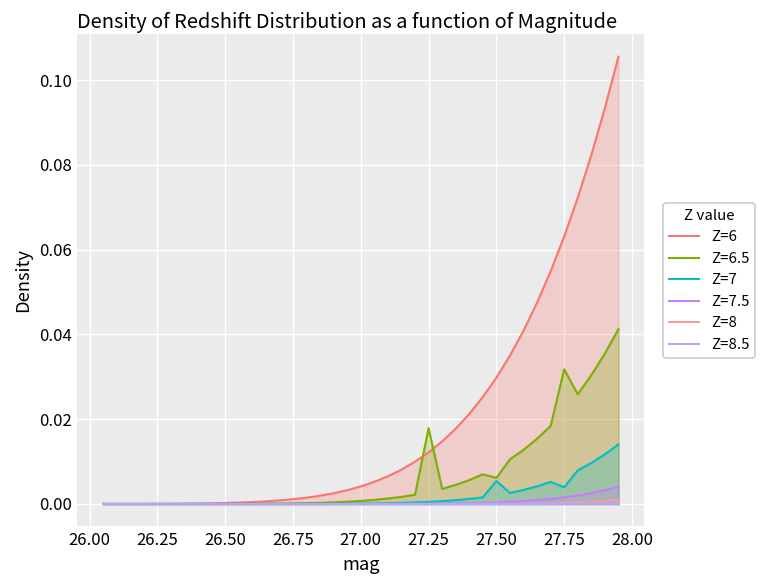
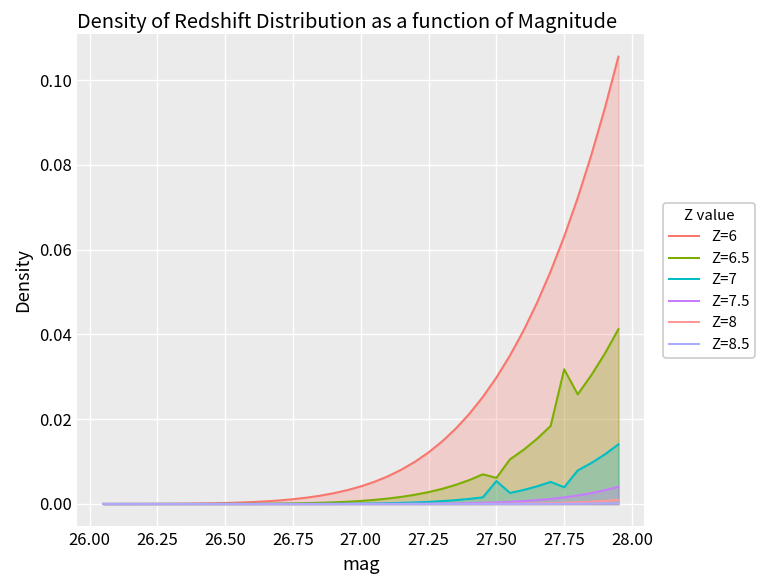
Z=6.5, 27.25: 0.018 -> 0.003
